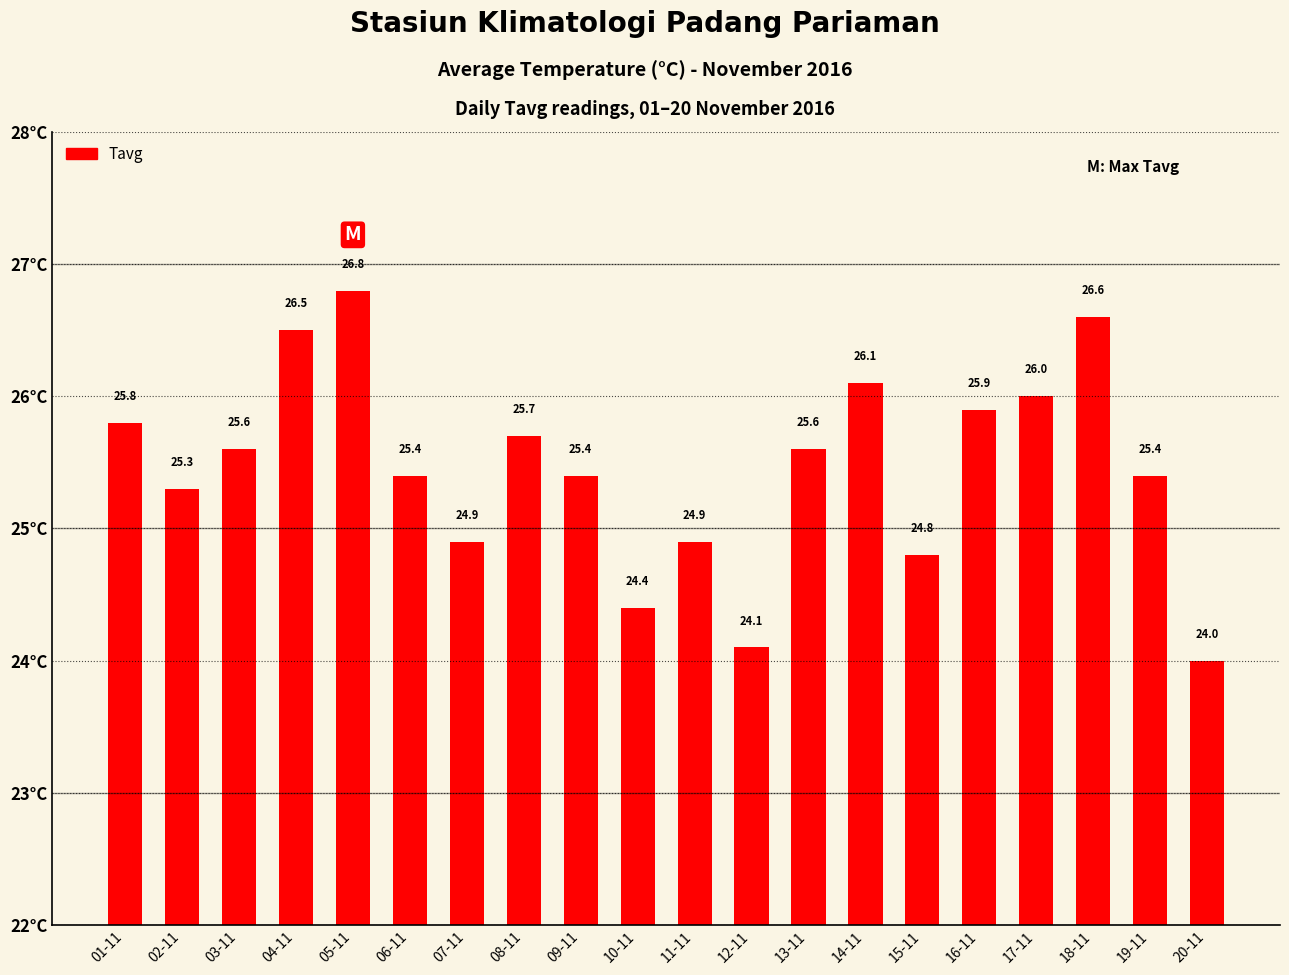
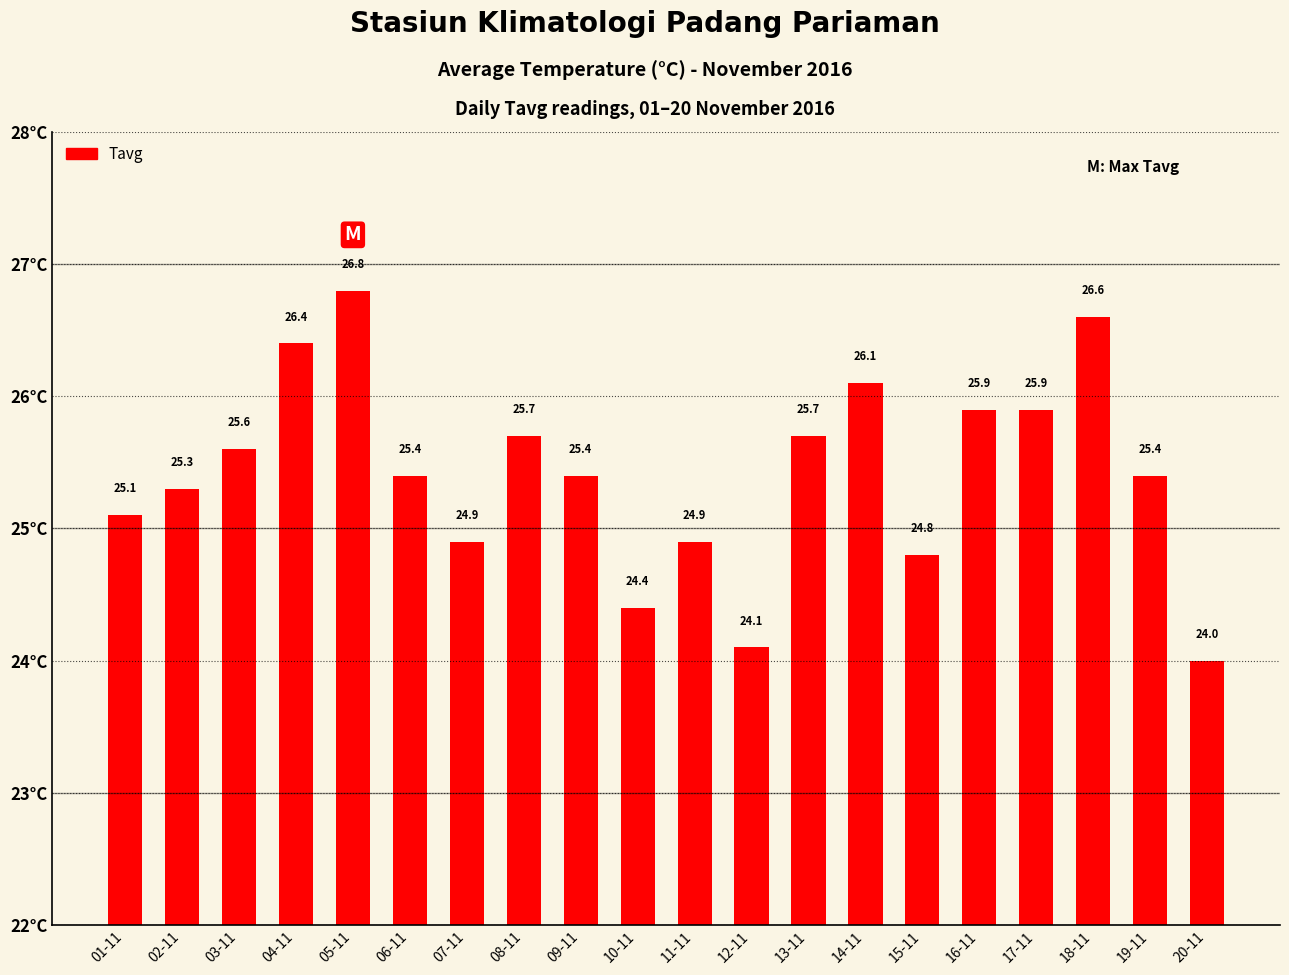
01-11: 25.8 -> 25.1
04-11: 26.5 -> 26.4
13-11: 25.6 -> 25.7
17-11: 26.0 -> 25.9
